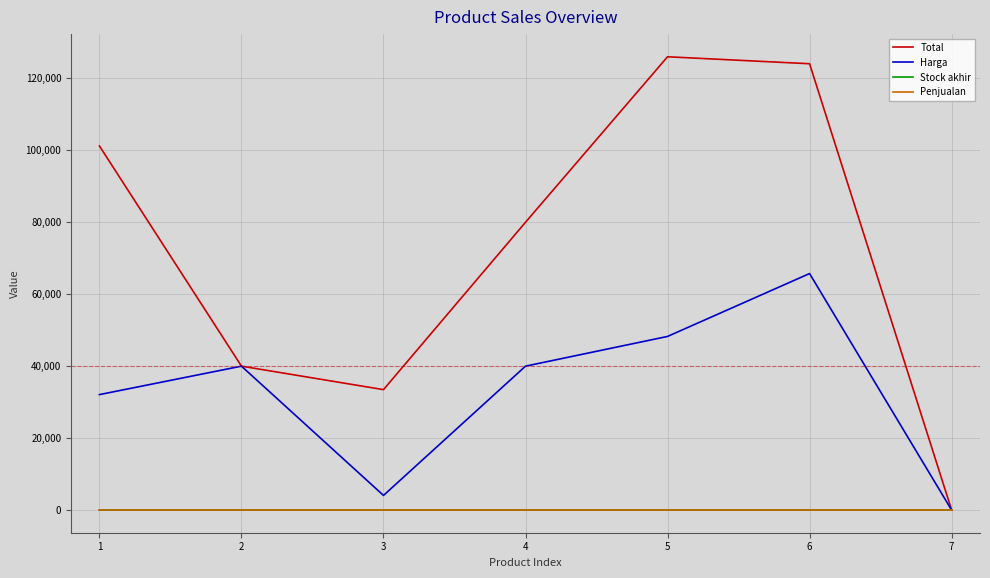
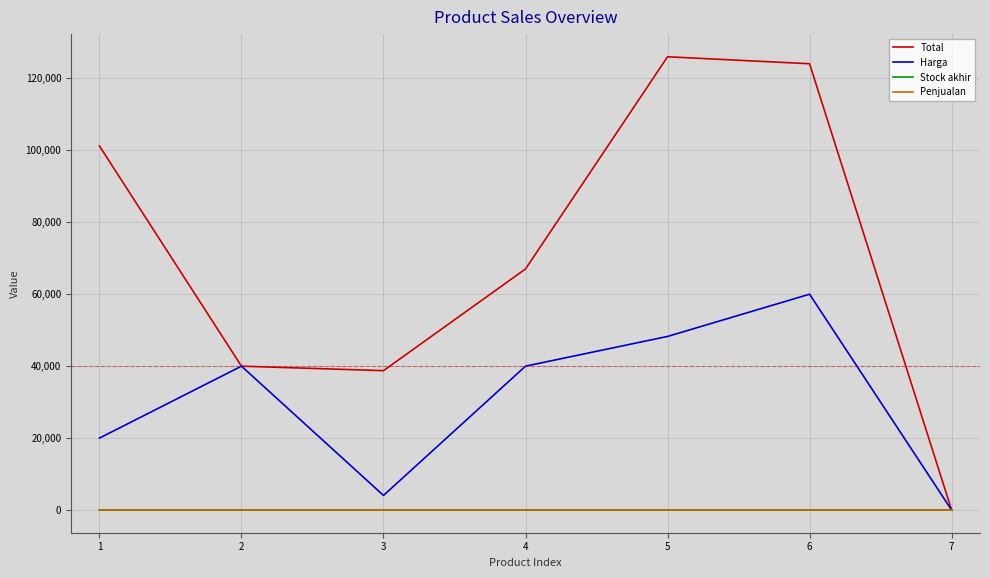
Harga, 1: 32,000 -> 20,000
Total, 3: 33,000 -> 39,000
Total, 4: 80,000 -> 67,000
Harga, 6: 66,000 -> 60,000
